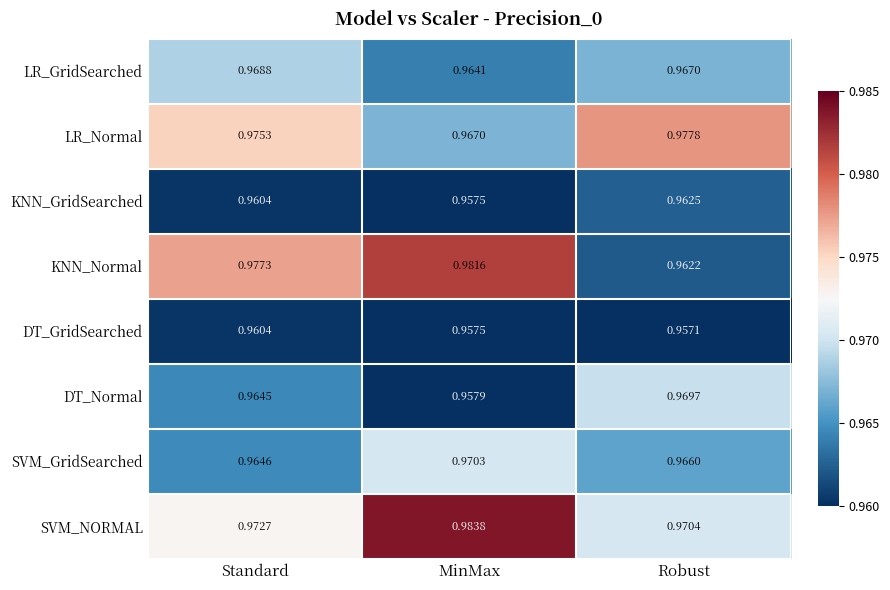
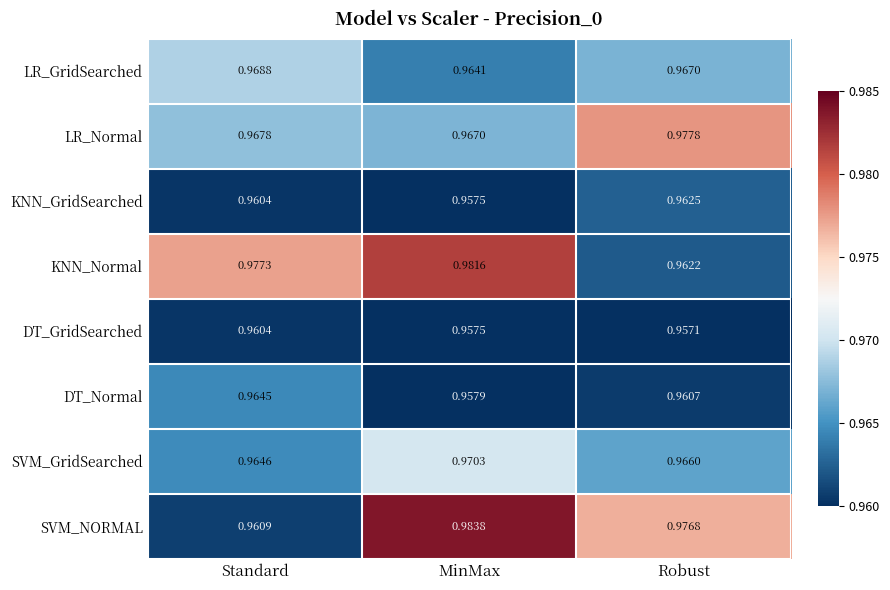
LR_Normal, Standard: 0.9753 -> 0.9678
DT_Normal, Robust: 0.9697 -> 0.9607
SVM_NORMAL, Standard: 0.9727 -> 0.9609
SVM_NORMAL, Robust: 0.9704 -> 0.9768
